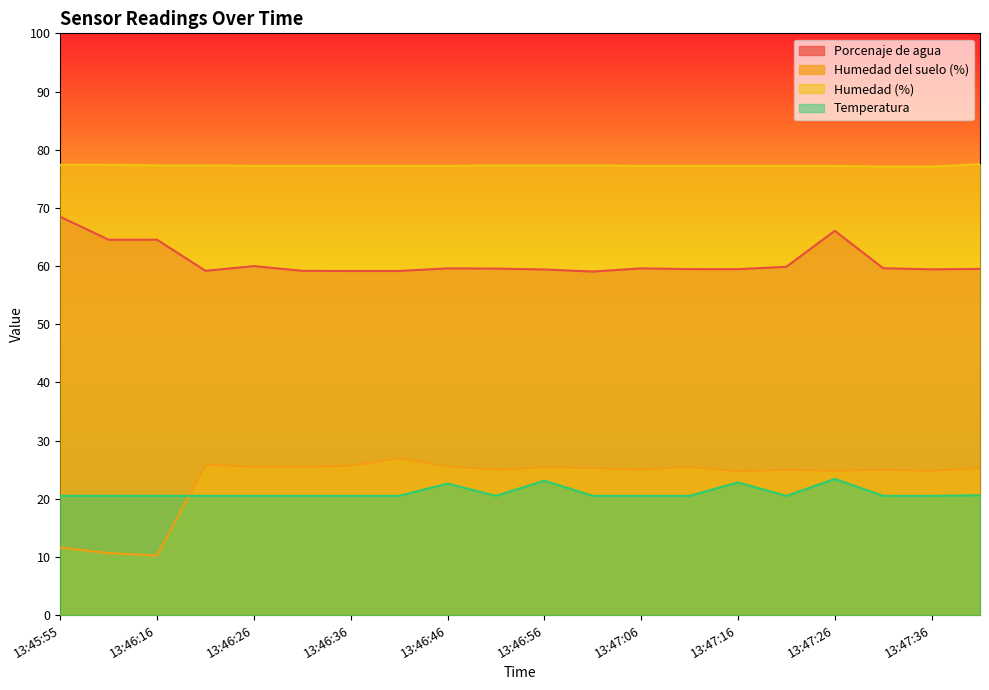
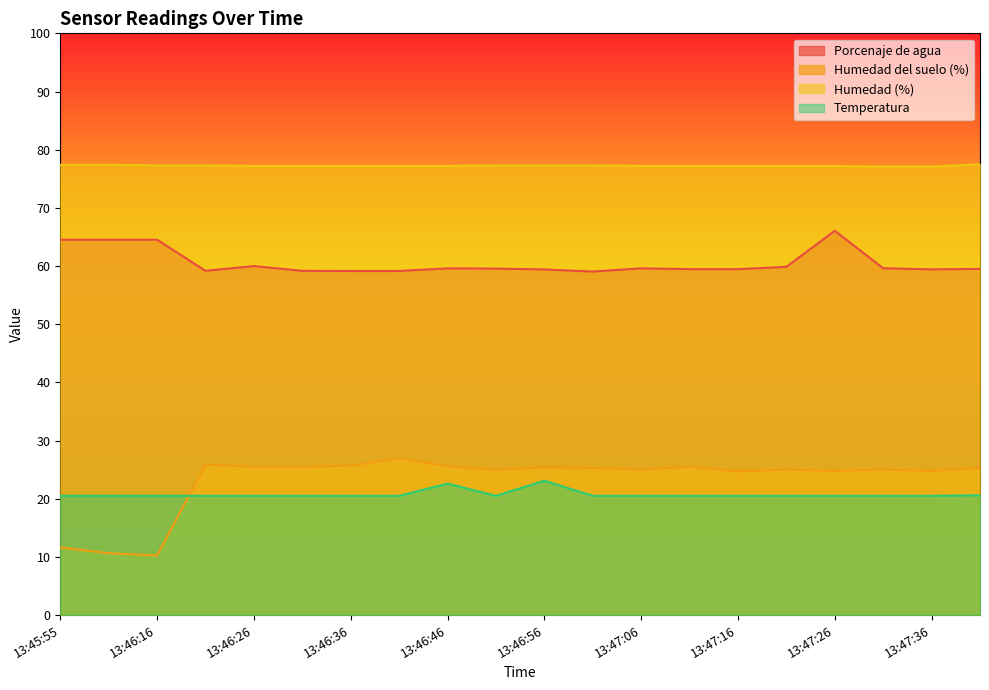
Porcenaje de agua, 13:45:55: 68 -> 65
Temperatura, 13:47:16: 23 -> 21
Temperatura, 13:47:26: 23 -> 21
